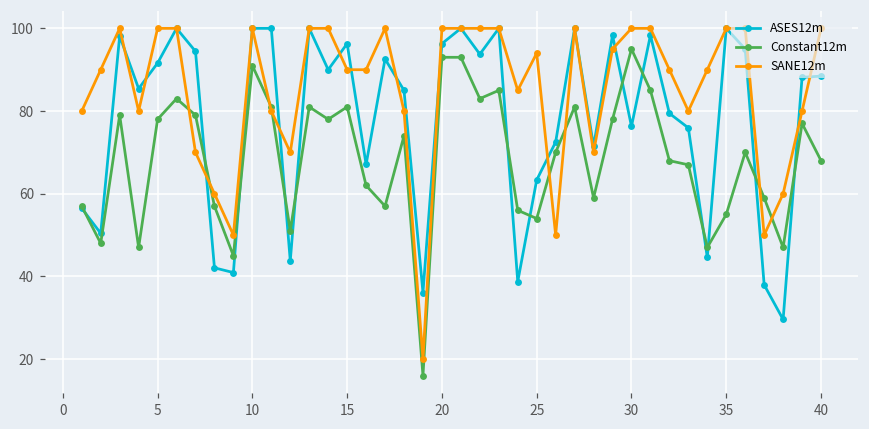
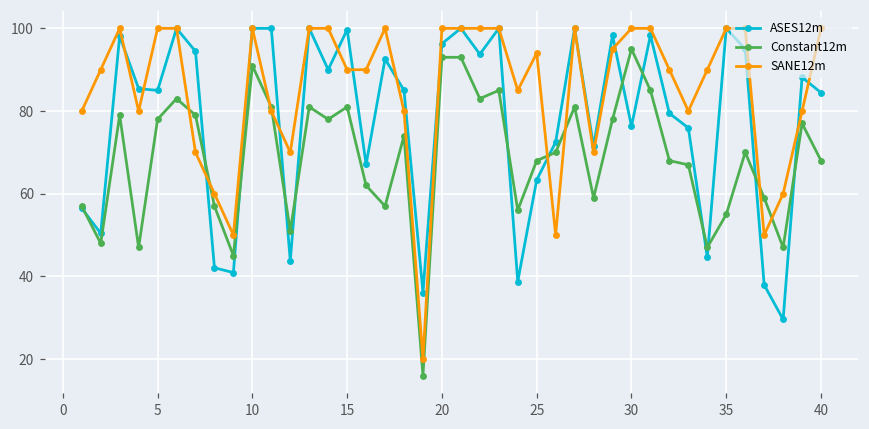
ASES12m, 5: 92 -> 85
ASES12m, 15: 96 -> 100
Constant12m, 25: 54 -> 68
ASES12m, 40: 88 -> 84
